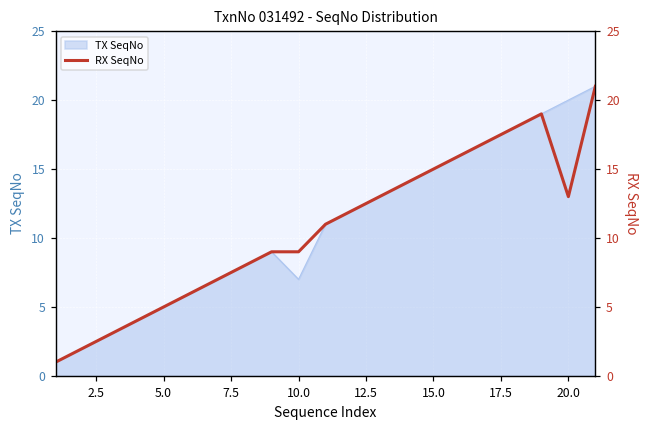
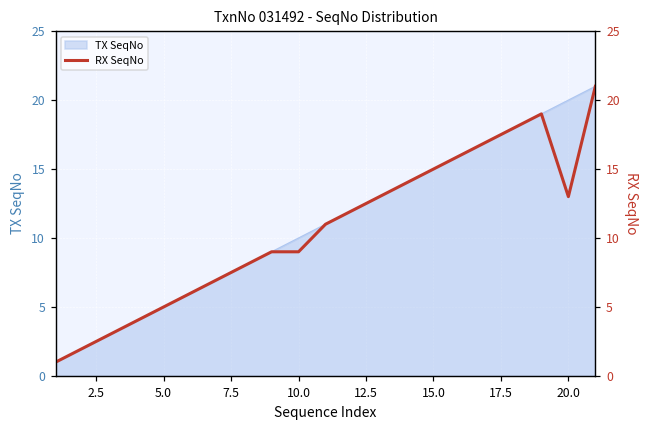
TX SeqNo, 10.0: 7 -> 10
